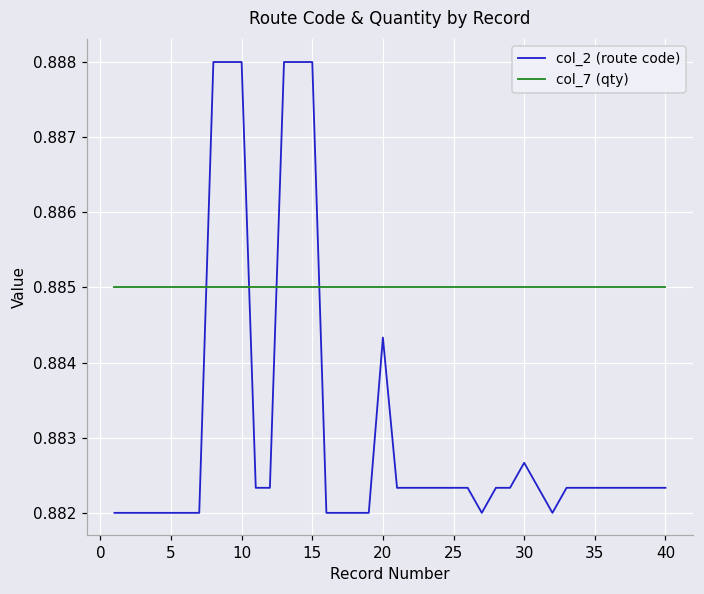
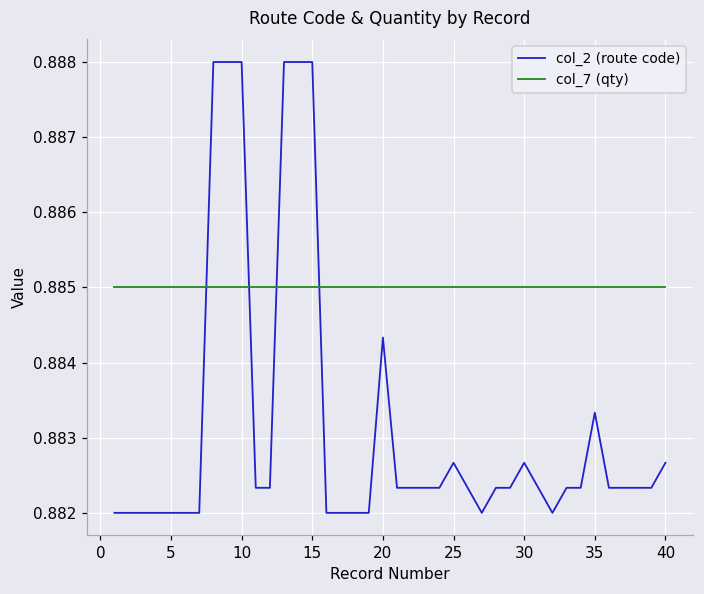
col_2 (route code), 25: 0.8823 -> 0.8827
col_2 (route code), 35: 0.8823 -> 0.8833
col_2 (route code), 40: 0.8823 -> 0.8827
